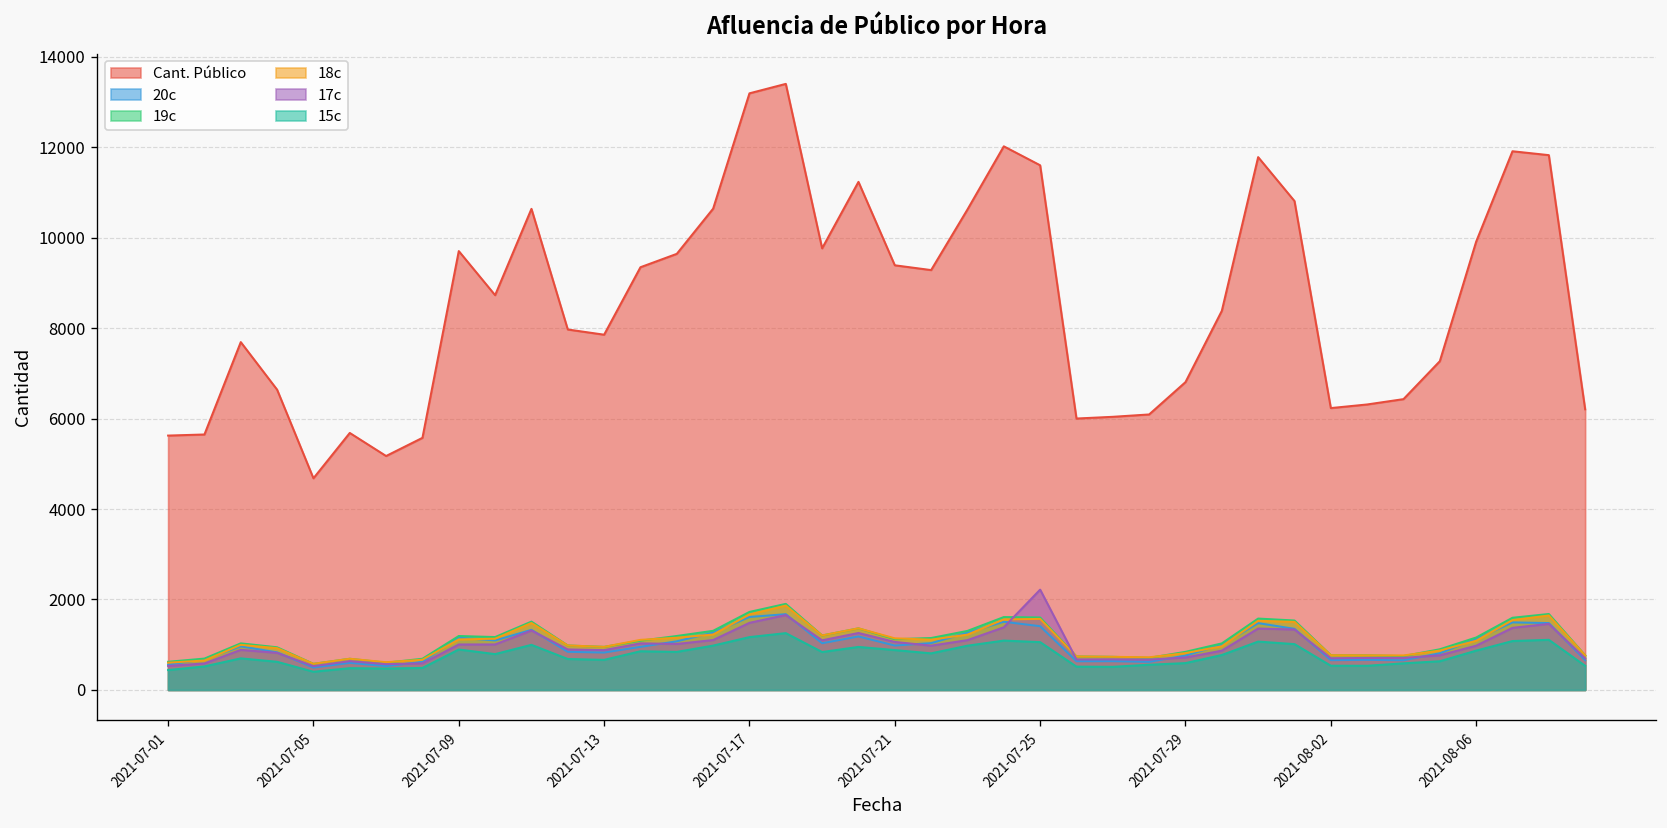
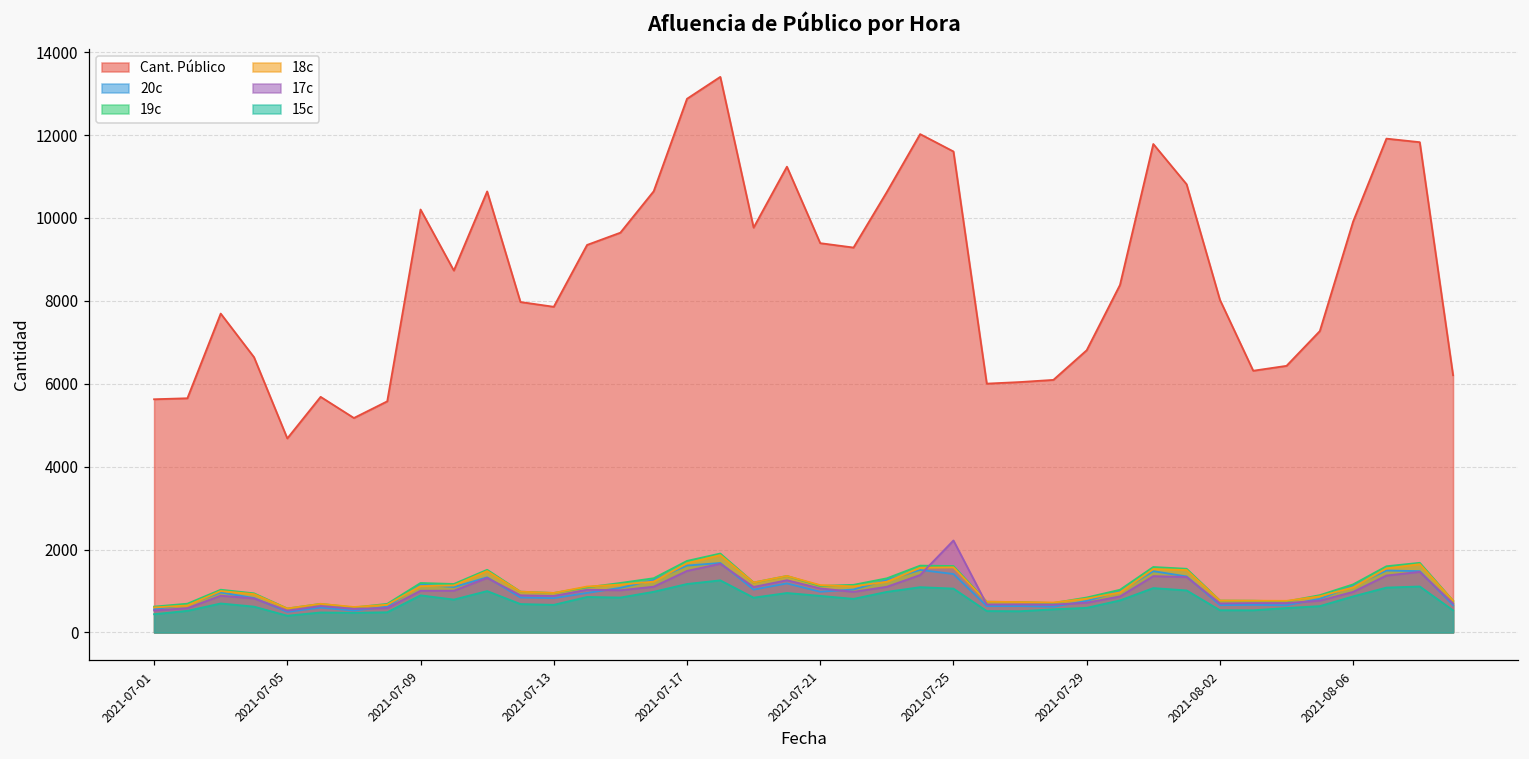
Cant. Público, 2021-07-09: 9700 -> 10200
Cant. Público, 2021-07-17: 13200 -> 12900
Cant. Público, 2021-08-02: 6200 -> 8000
